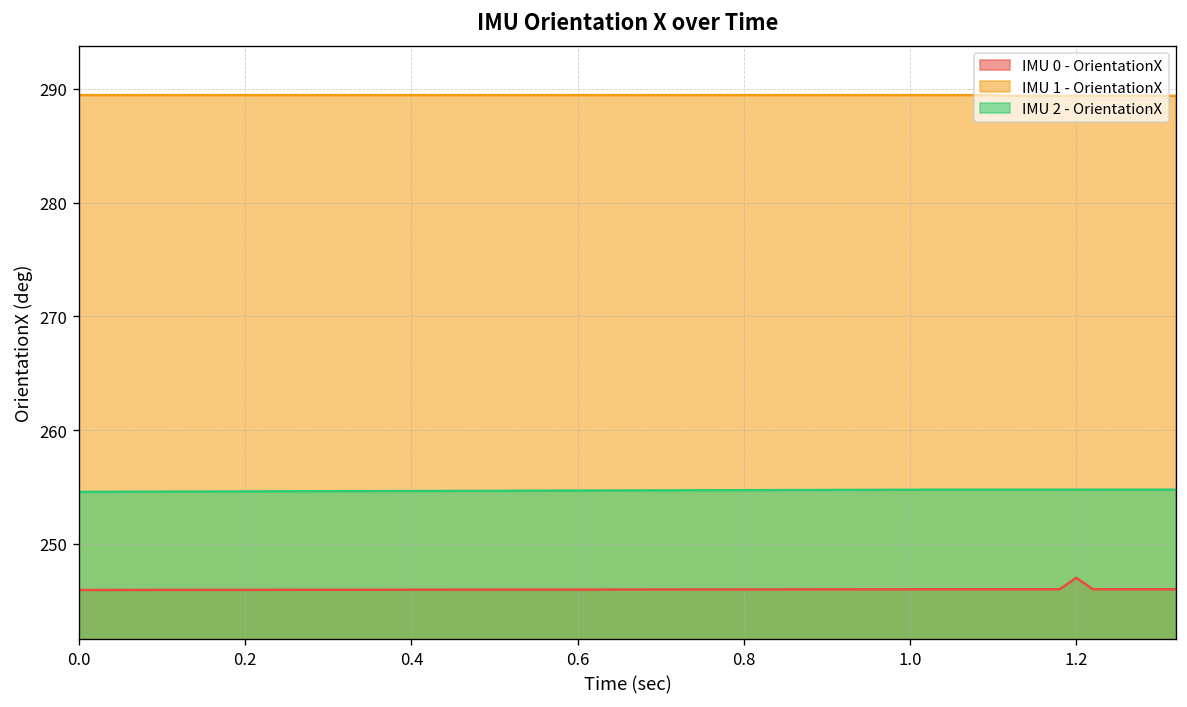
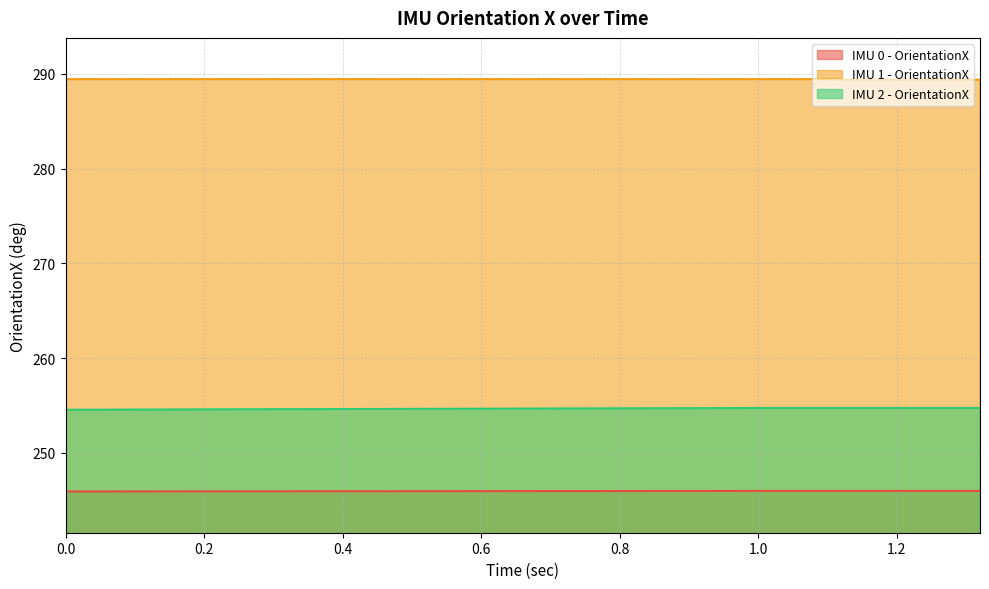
IMU 0 - OrientationX, 1.2: 247 -> 246
